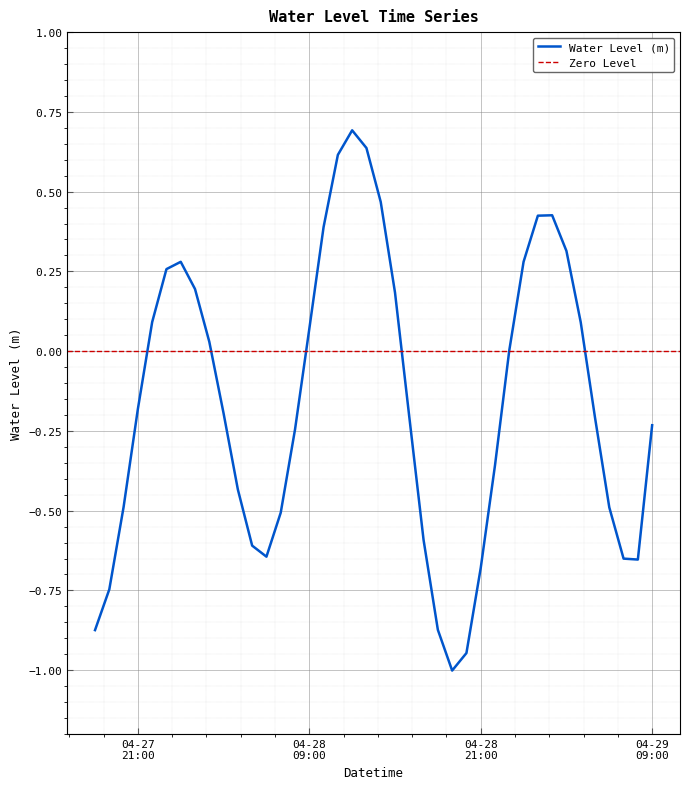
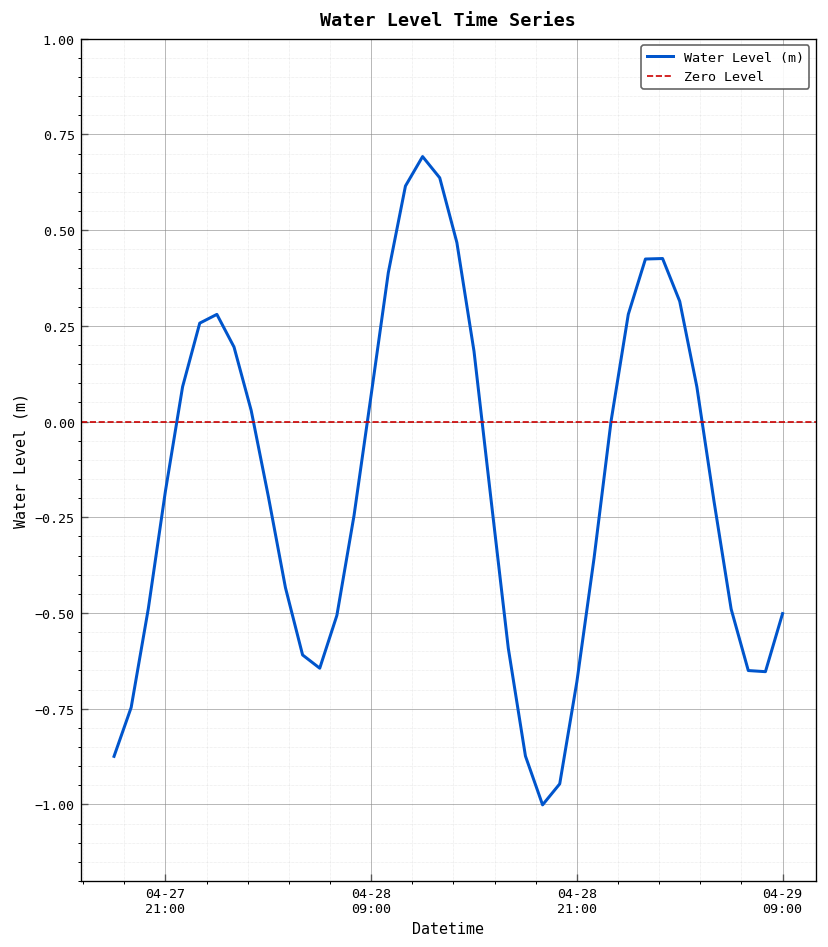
04-29 09:00: -0.23 -> -0.50
